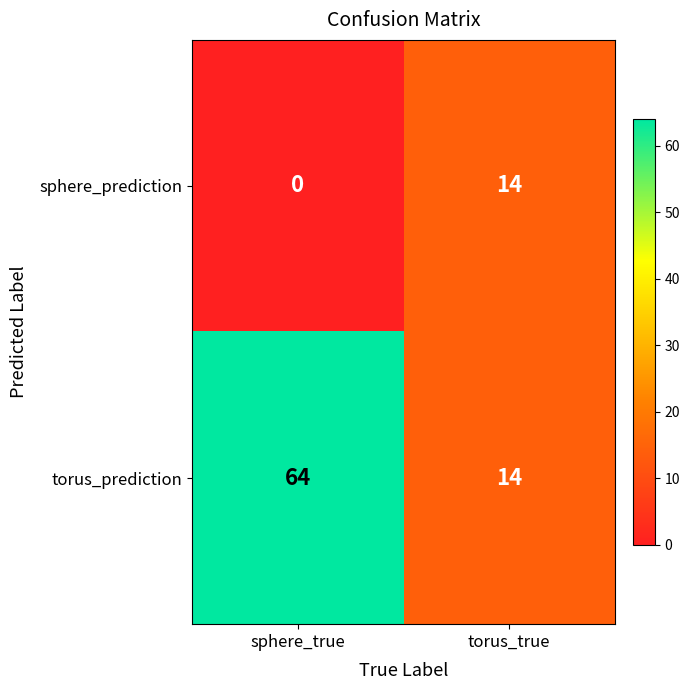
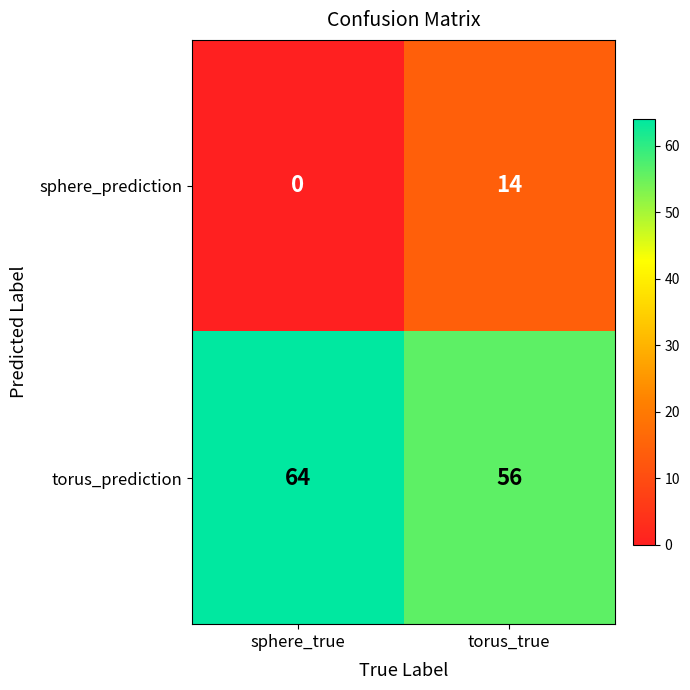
torus_prediction, torus_true: 14 -> 56
